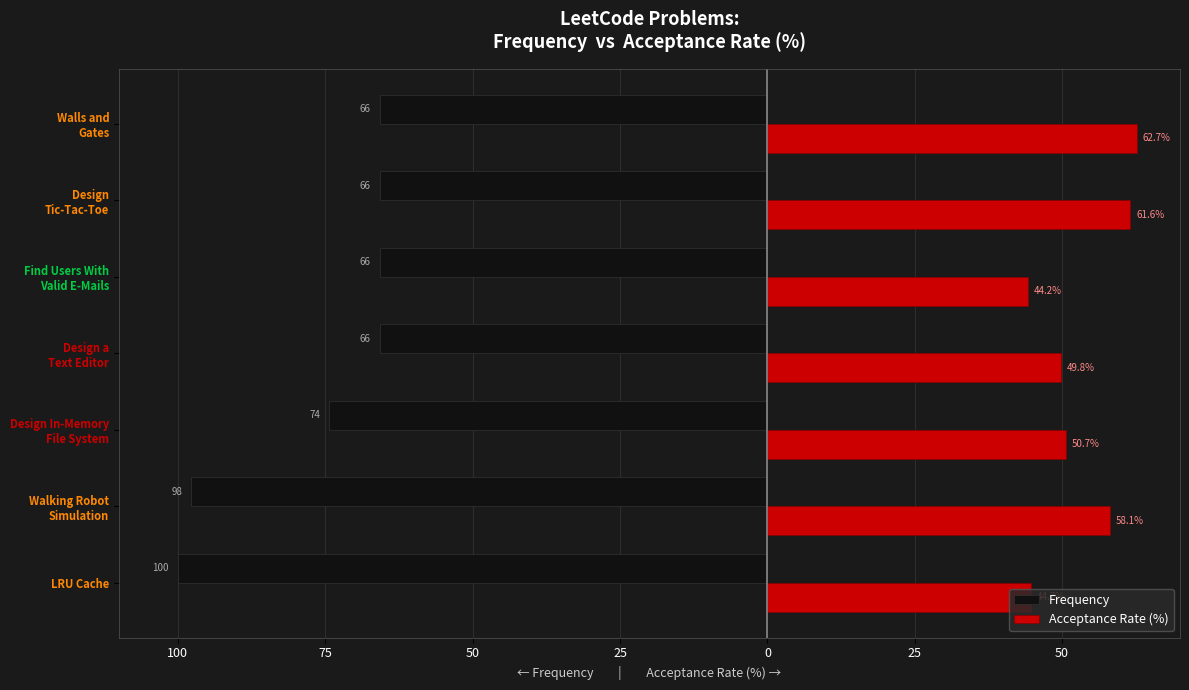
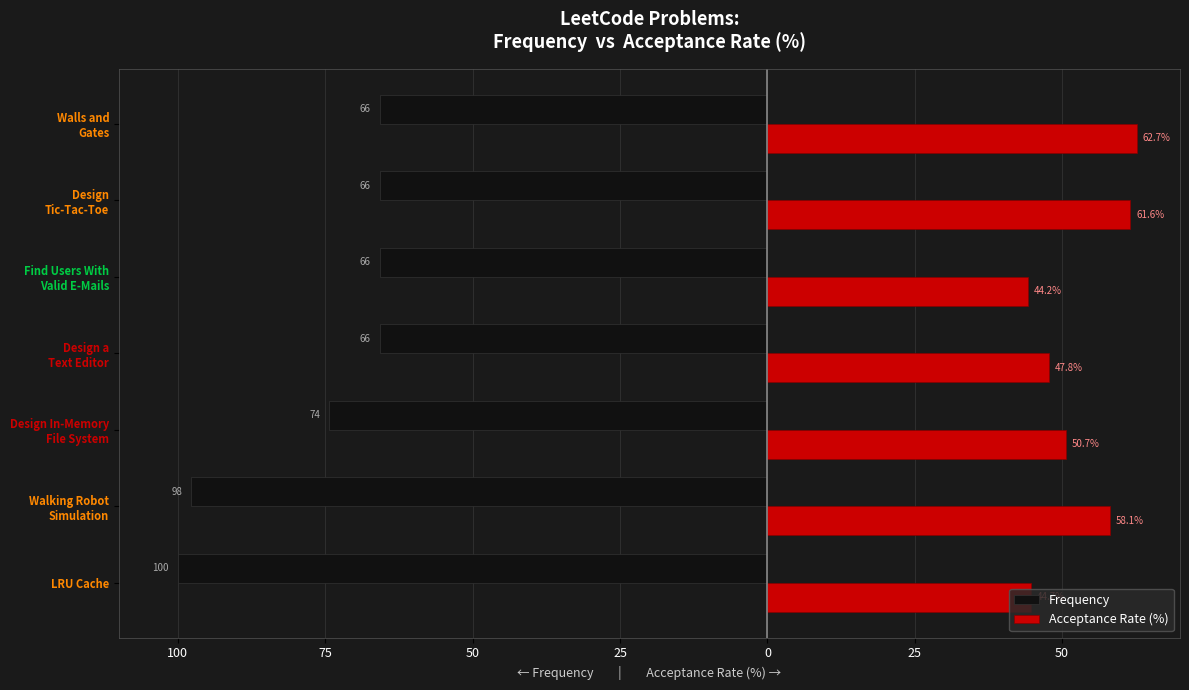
Acceptance Rate (%), Design a Text Editor: 49.8% -> 47.8%
